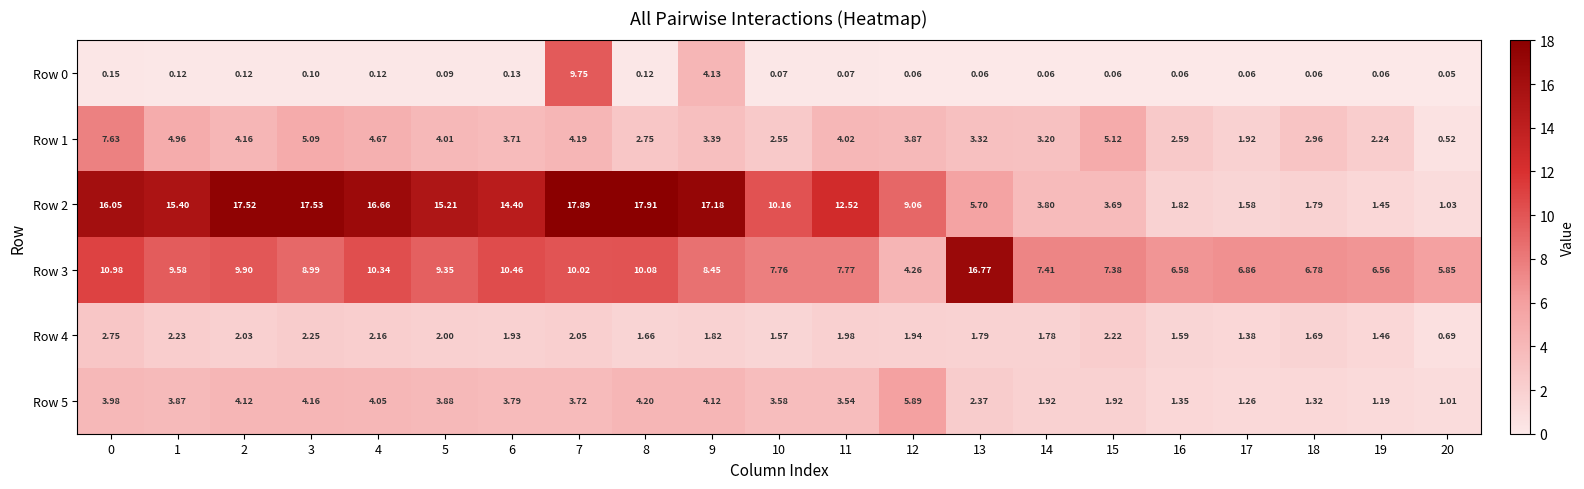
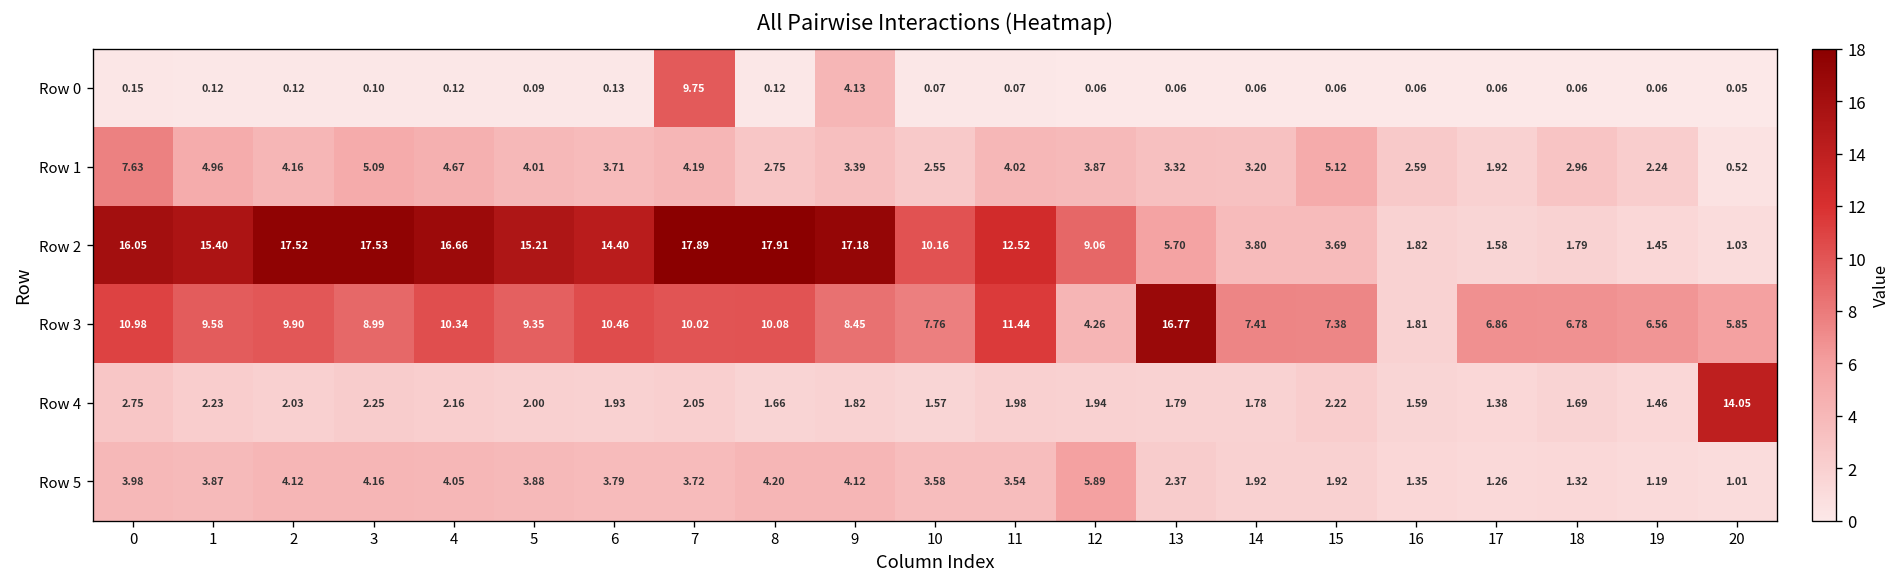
Row 3, 11: 7.77 -> 11.44
Row 3, 16: 6.58 -> 1.81
Row 4, 20: 0.69 -> 14.05
